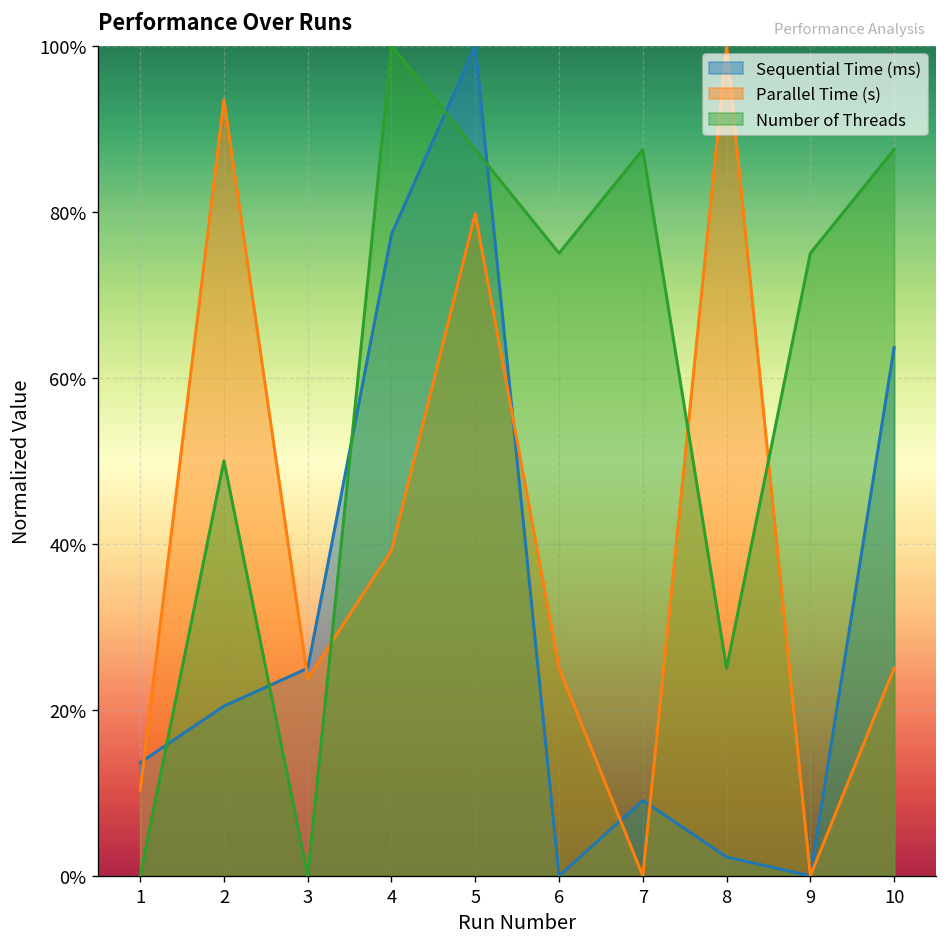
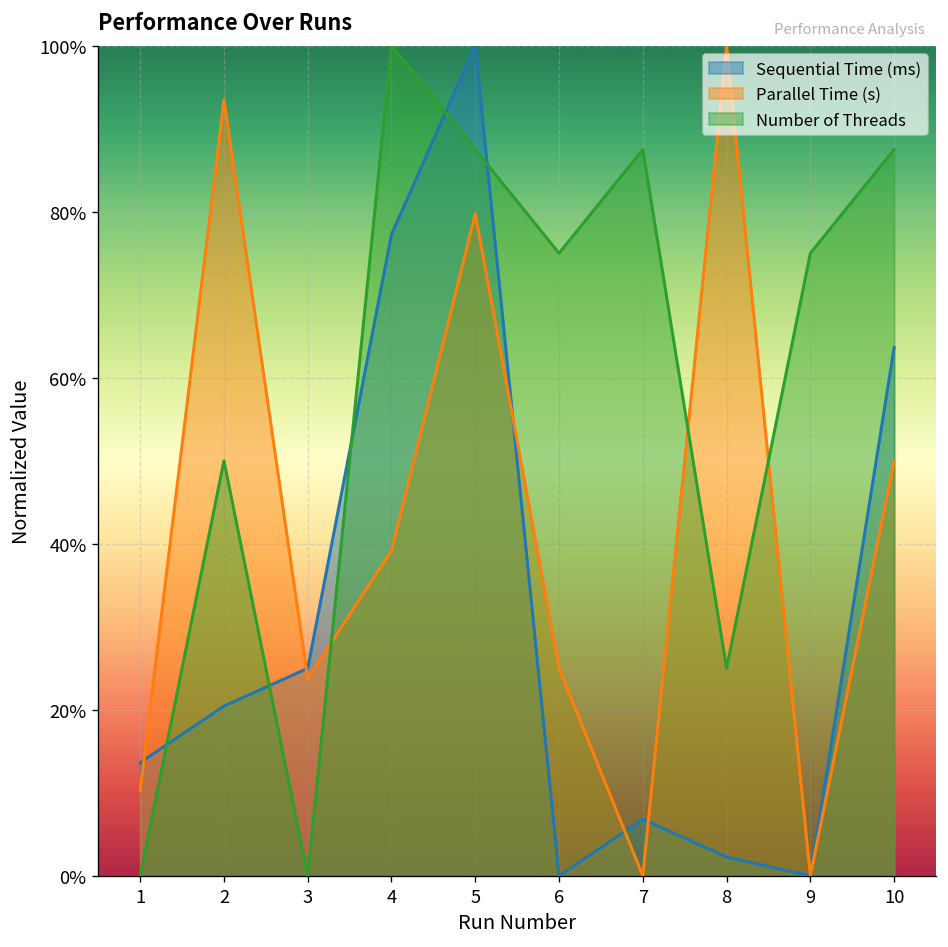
Sequential Time (ms), 7: 9% -> 7%
Parallel Time (s), 10: 25% -> 50%
